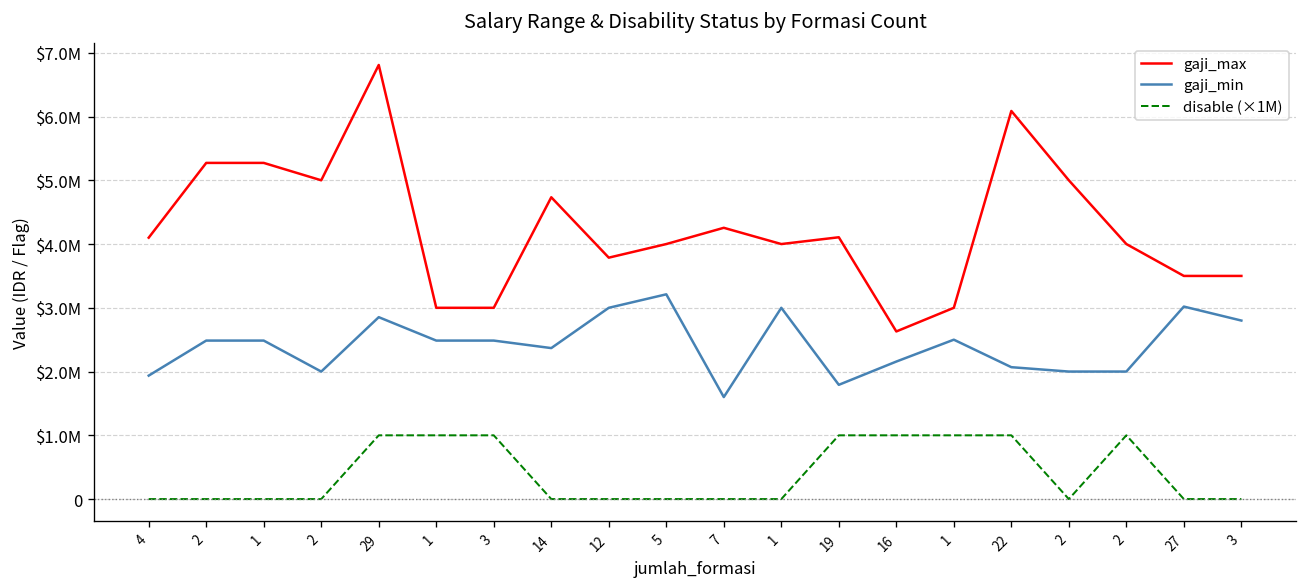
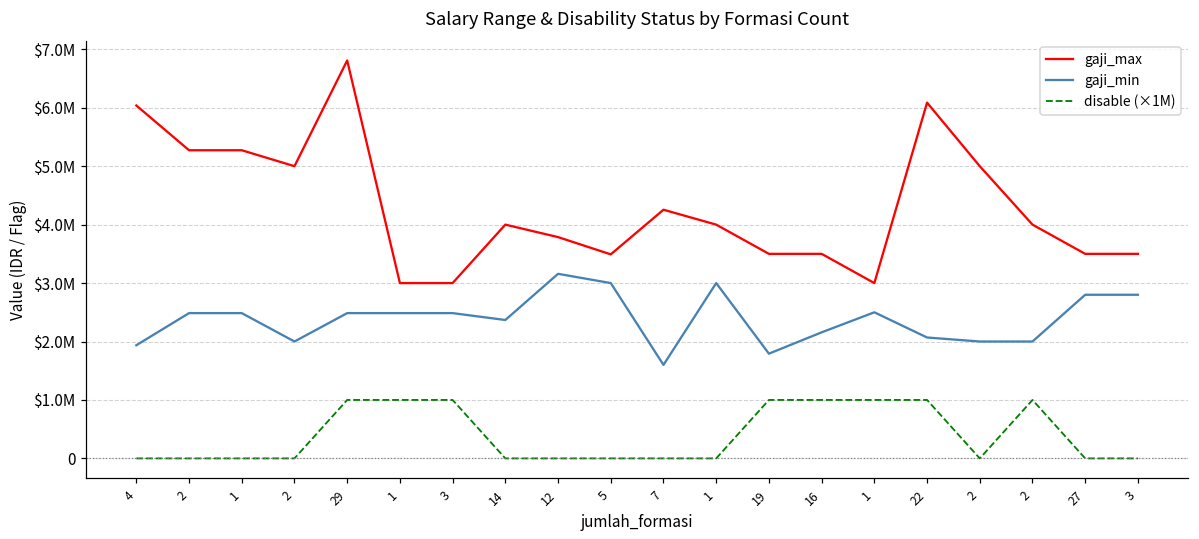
gaji_max, 4: $4100000 -> $6000000
gaji_min, 29: $2900000 -> $2500000
gaji_max, 14: $4700000 -> $4000000
gaji_min, 12: $3000000 -> $3200000
gaji_max, 5: $4000000 -> $3500000
gaji_min, 5: $3200000 -> $3000000
gaji_max, 19: $4100000 -> $3500000
gaji_max, 16: $2600000 -> $3500000
gaji_min, 27: $3000000 -> $2800000
